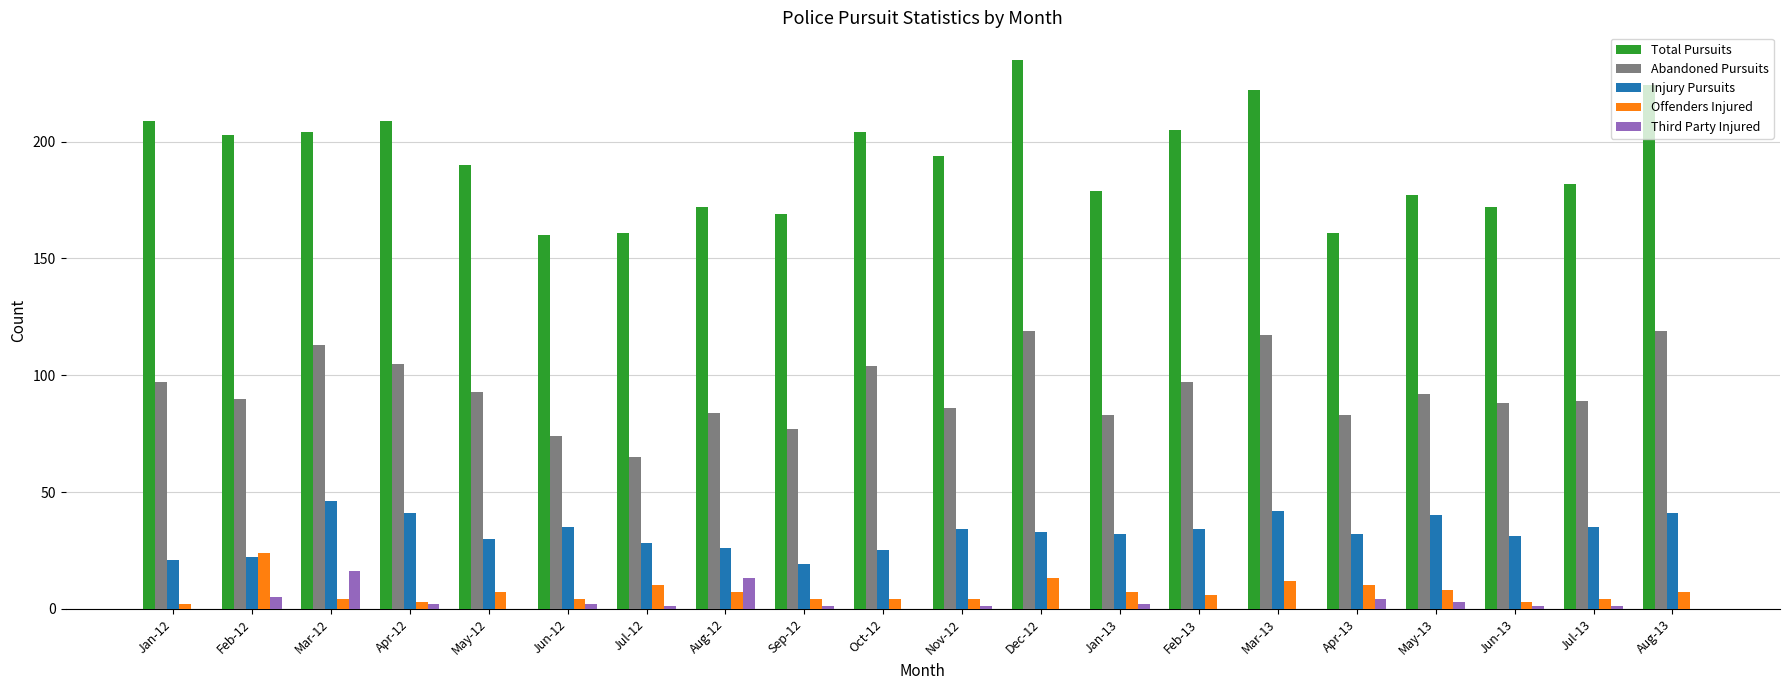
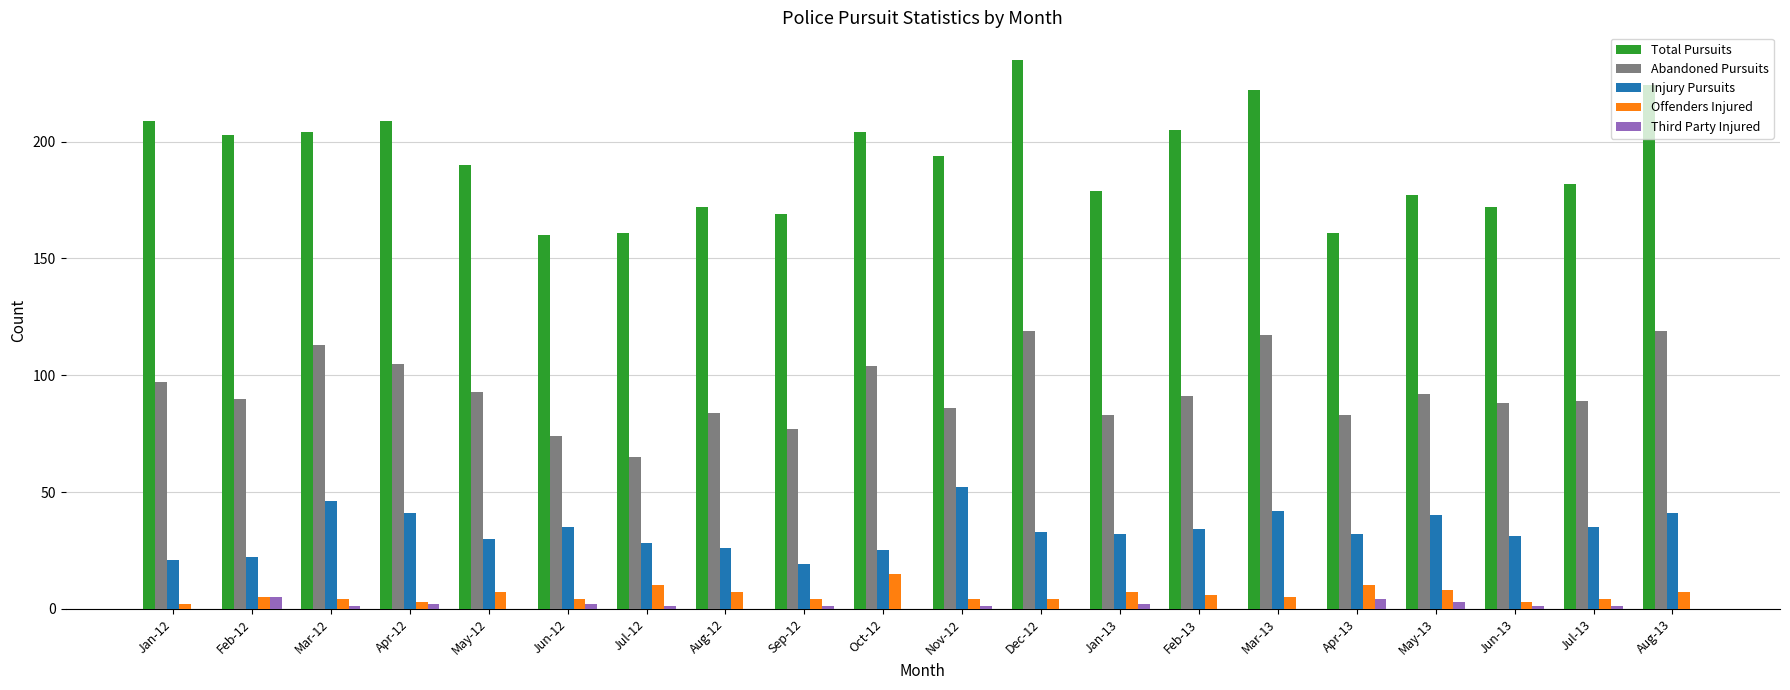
Offenders Injured, Feb-12: 24 -> 5
Third Party Injured, Mar-12: 16 -> 1
Third Party Injured, Aug-12: 13 -> 0
Offenders Injured, Oct-12: 4 -> 15
Injury Pursuits, Nov-12: 34 -> 52
Offenders Injured, Dec-12: 13 -> 4
Abandoned Pursuits, Feb-13: 97 -> 91
Offenders Injured, Mar-13: 12 -> 5
